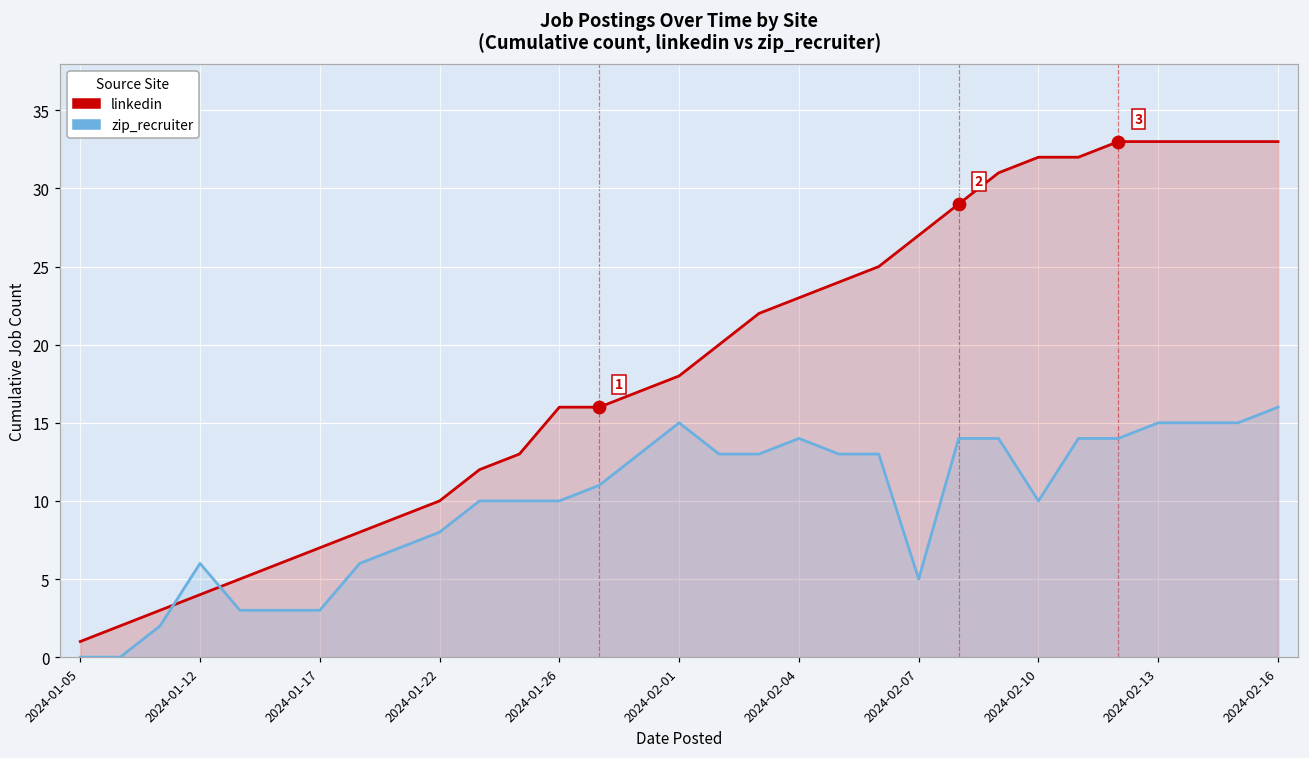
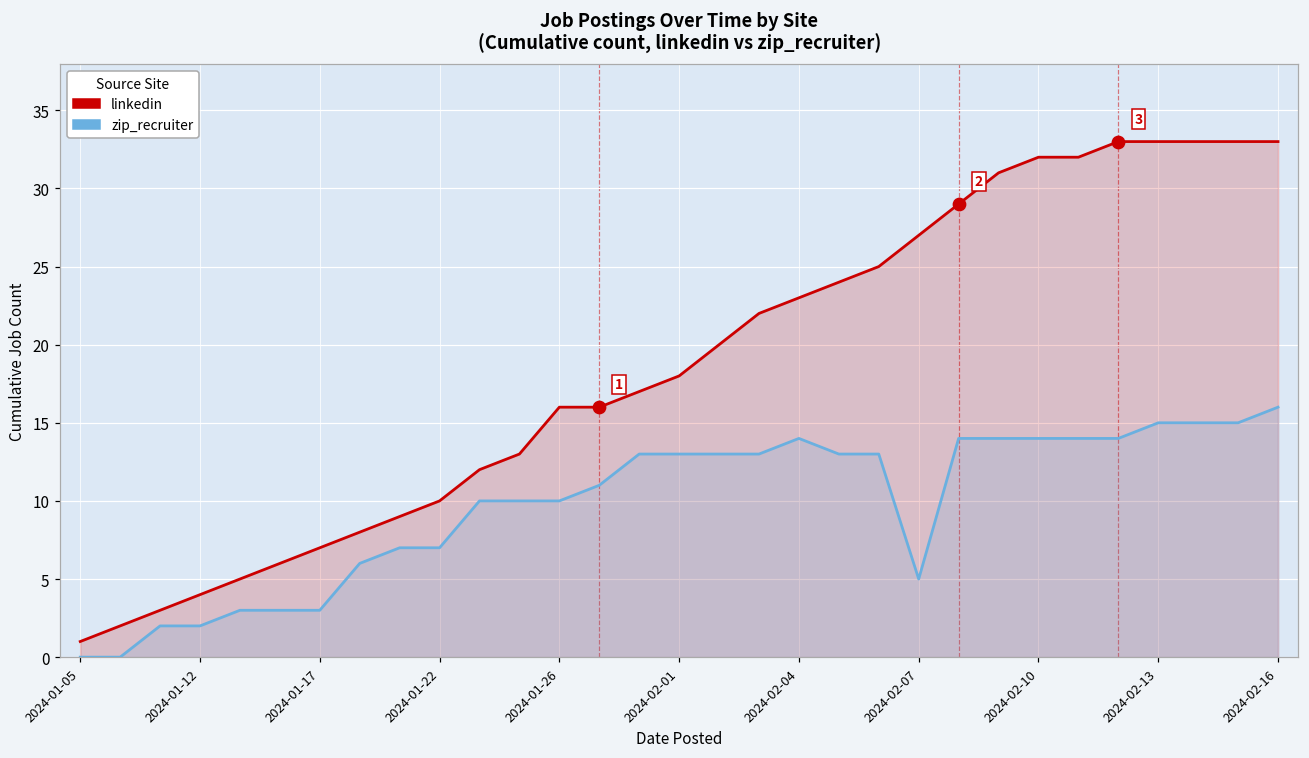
zip_recruiter, 2024-01-12: 6 -> 2
zip_recruiter, 2024-01-22: 8 -> 7
zip_recruiter, 2024-02-01: 15 -> 13
zip_recruiter, 2024-02-10: 10 -> 14
